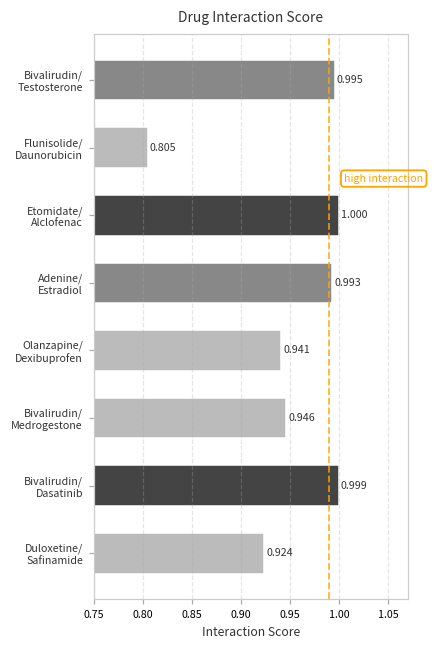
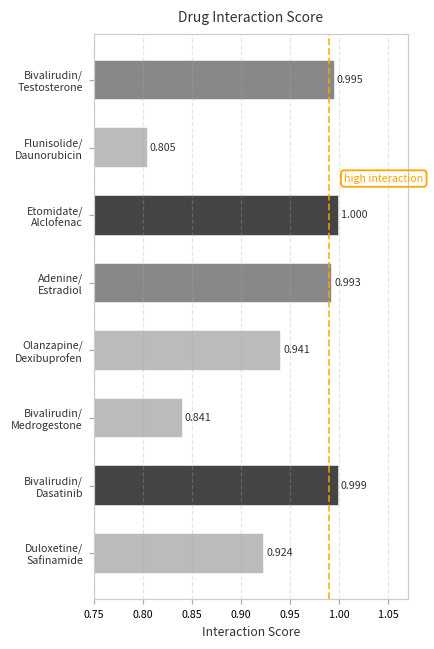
Bivalirudin/ Medrogestone: 0.946 -> 0.841
